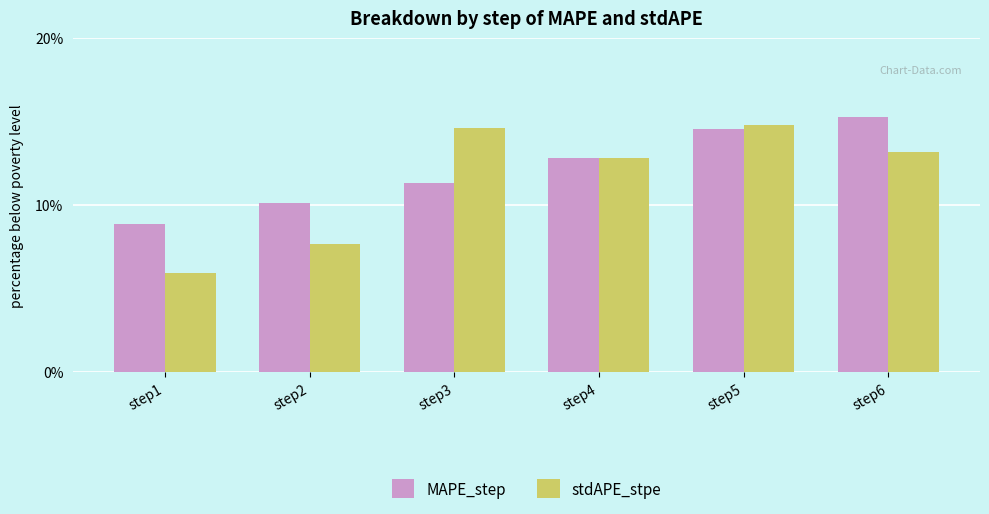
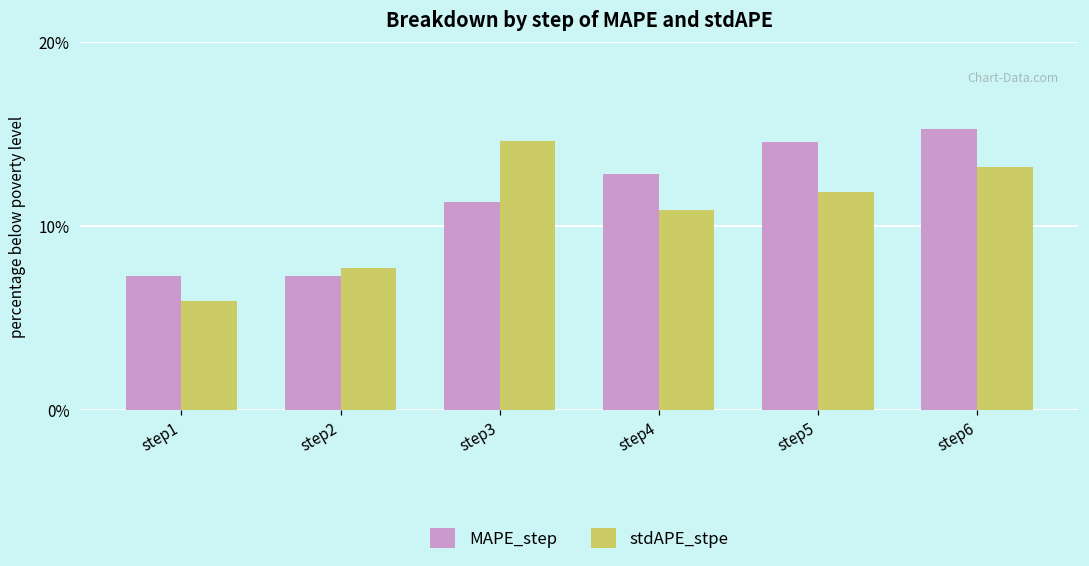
MAPE_step, step1: 8.8% -> 7.3%
MAPE_step, step2: 10.1% -> 7.3%
stdAPE_stpe, step4: 12.8% -> 10.9%
stdAPE_stpe, step5: 14.8% -> 11.9%
